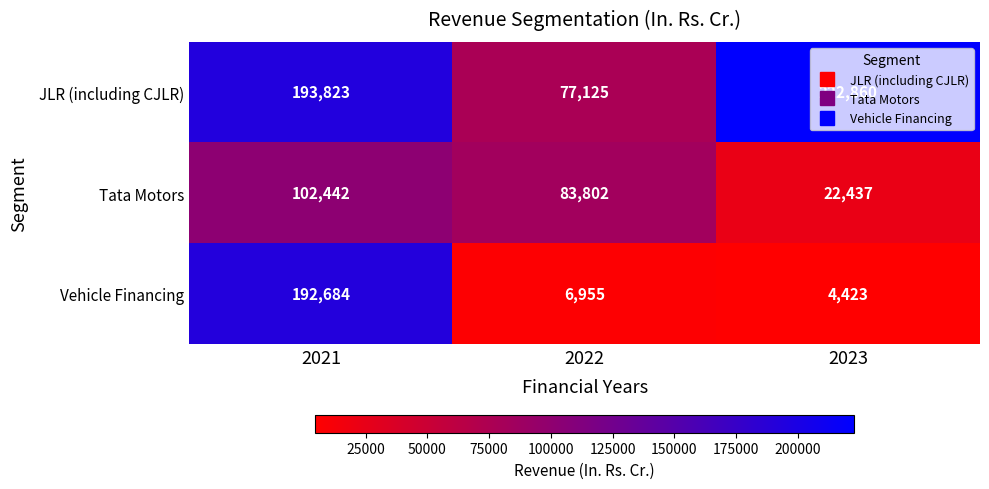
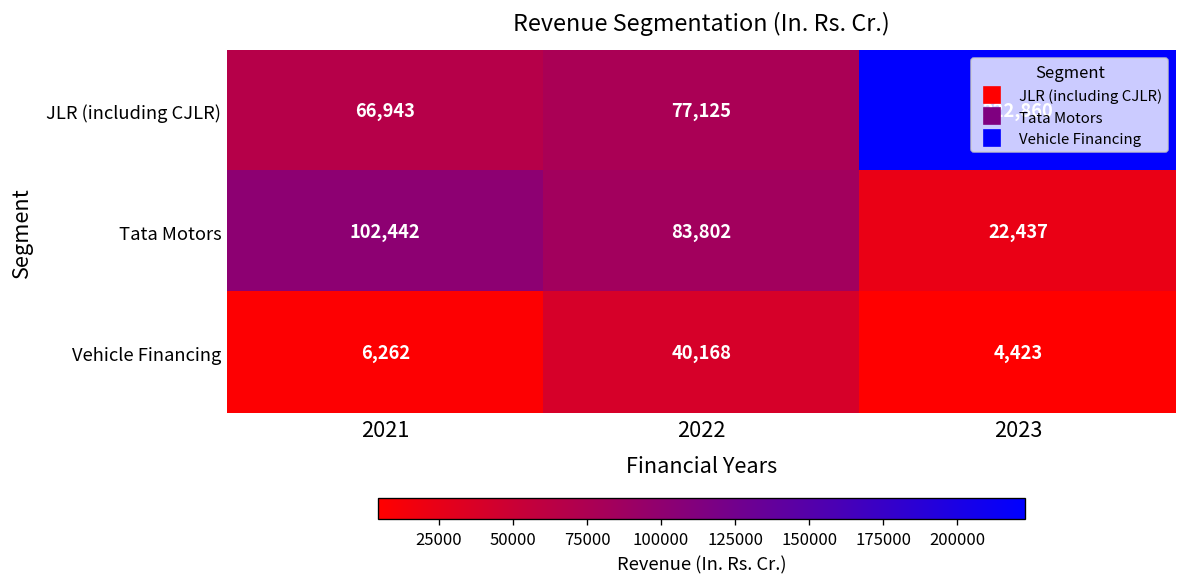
JLR (including CJLR), 2021: 193,823 -> 66,943
Vehicle Financing, 2021: 192,684 -> 6,262
Vehicle Financing, 2022: 6,955 -> 40,168
